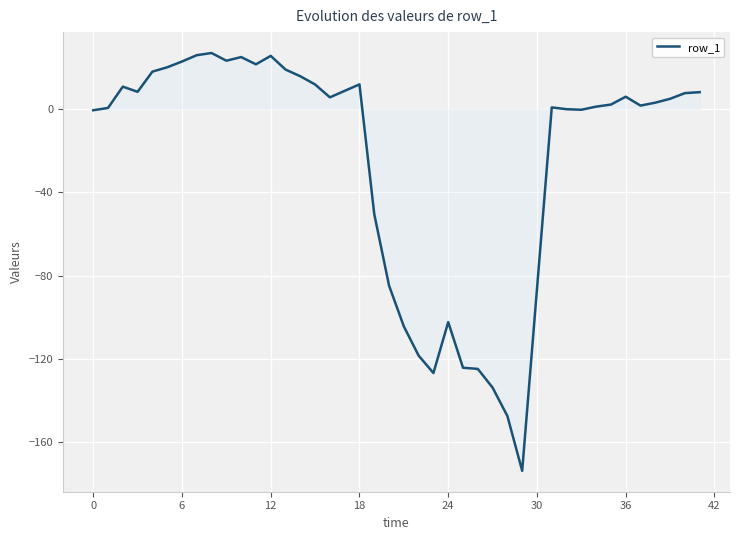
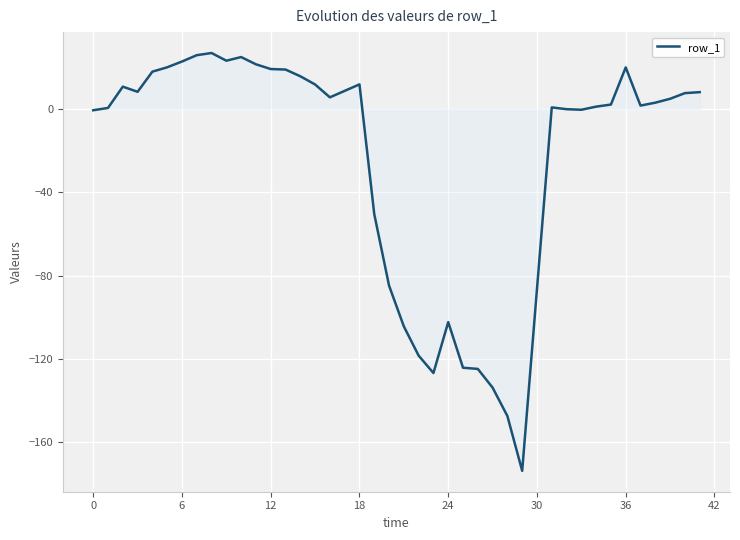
row_1, 12: 26 -> 19
row_1, 36: 6 -> 20
